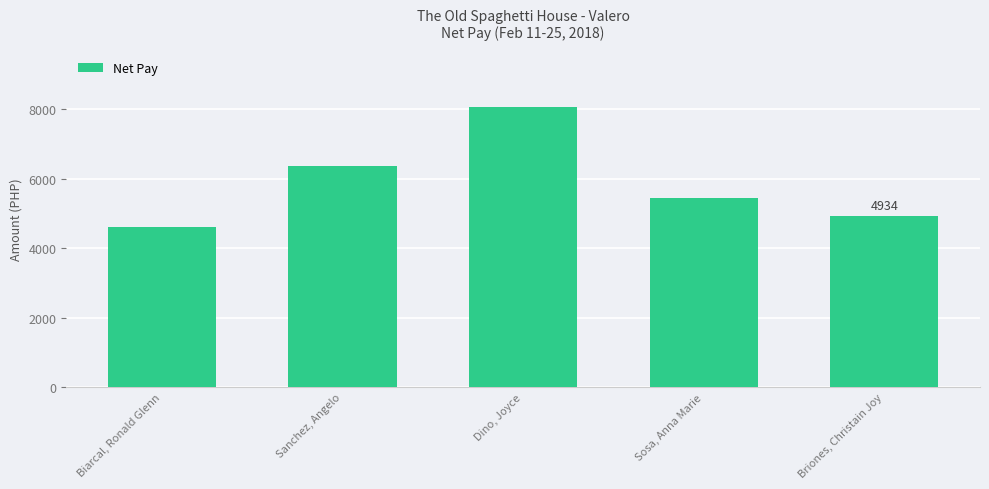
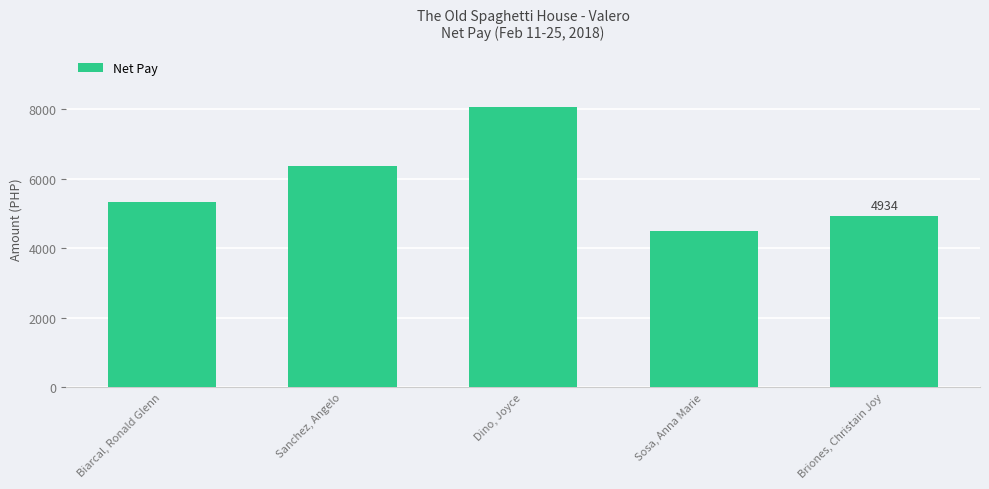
Biarcal, Ronald Glenn: 4600 -> 5300
Sosa, Anna Marie: 5400 -> 4500
